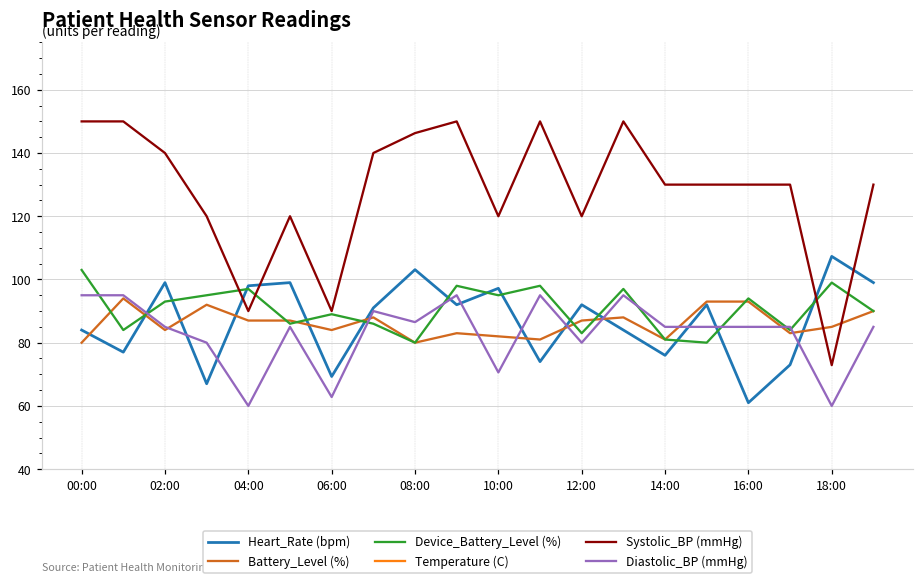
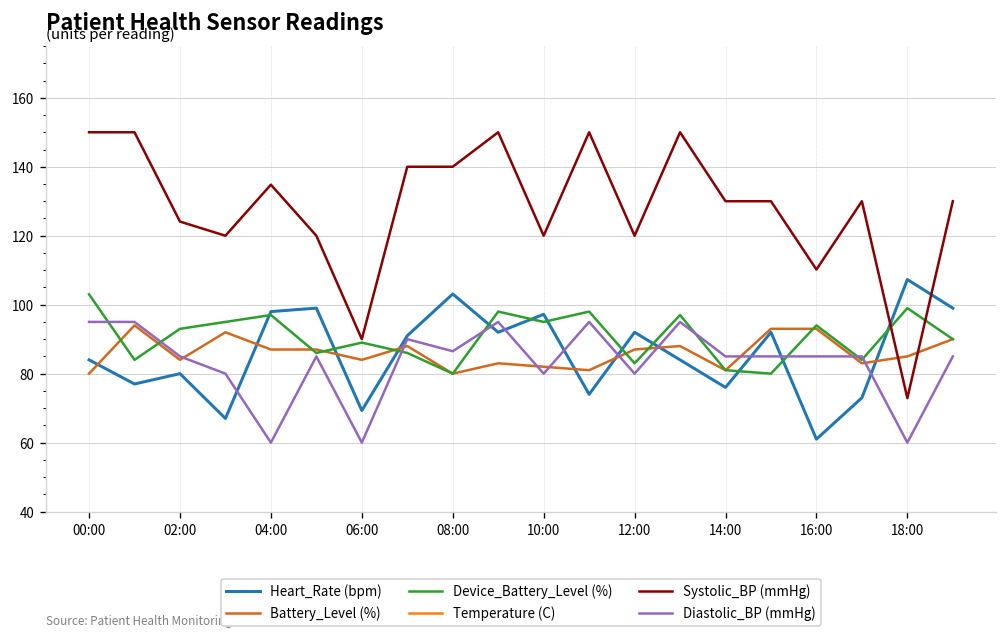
Heart_Rate (bpm), 02:00: 99 -> 80
Systolic_BP (mmHg), 02:00: 140 -> 124
Systolic_BP (mmHg), 04:00: 90 -> 135
Diastolic_BP (mmHg), 06:00: 63 -> 60
Systolic_BP (mmHg), 08:00: 146 -> 140
Diastolic_BP (mmHg), 10:00: 71 -> 80
Systolic_BP (mmHg), 16:00: 130 -> 110
